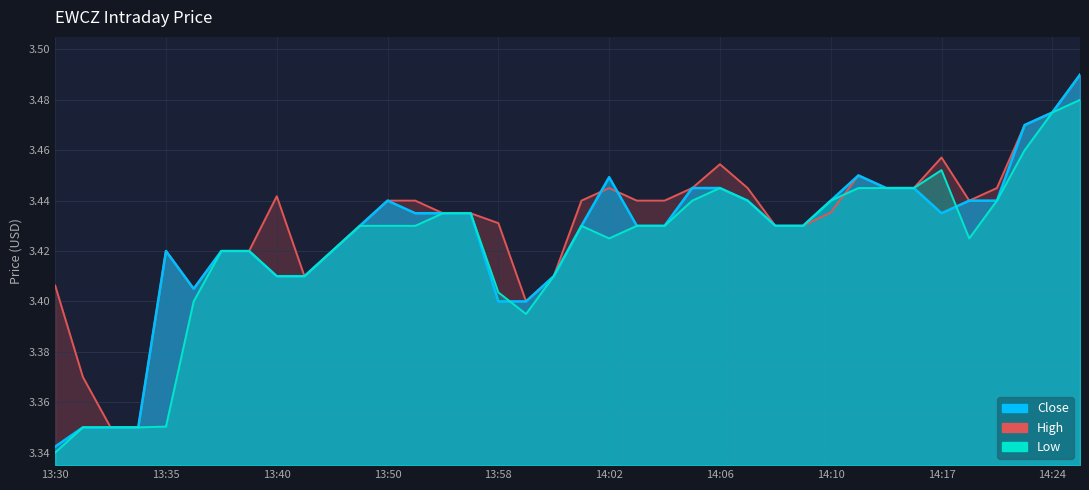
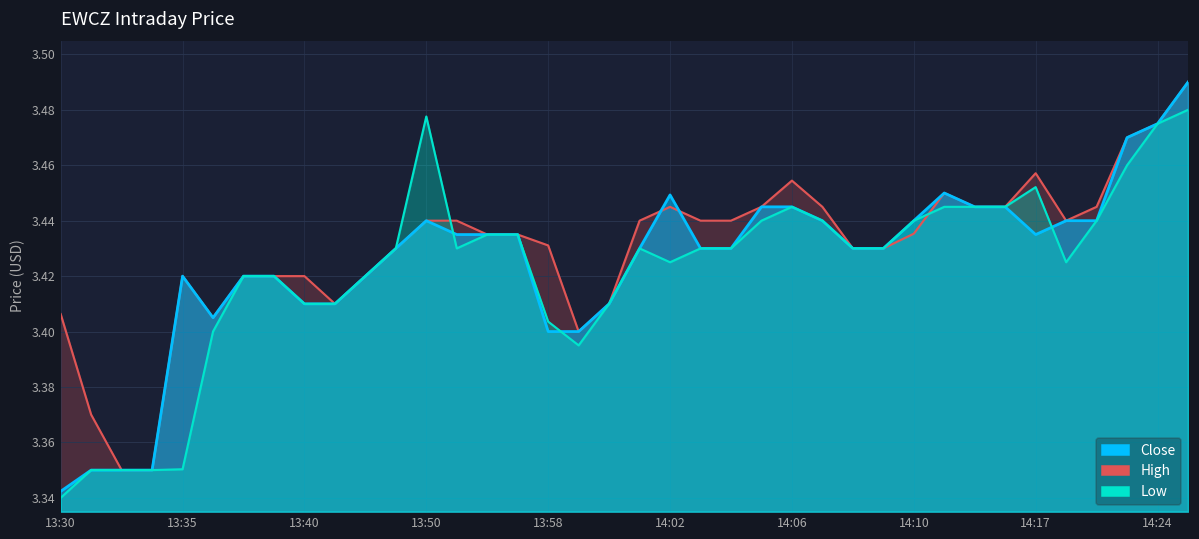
High, 13:40: 3.442 -> 3.420
Low, 13:50: 3.430 -> 3.478
